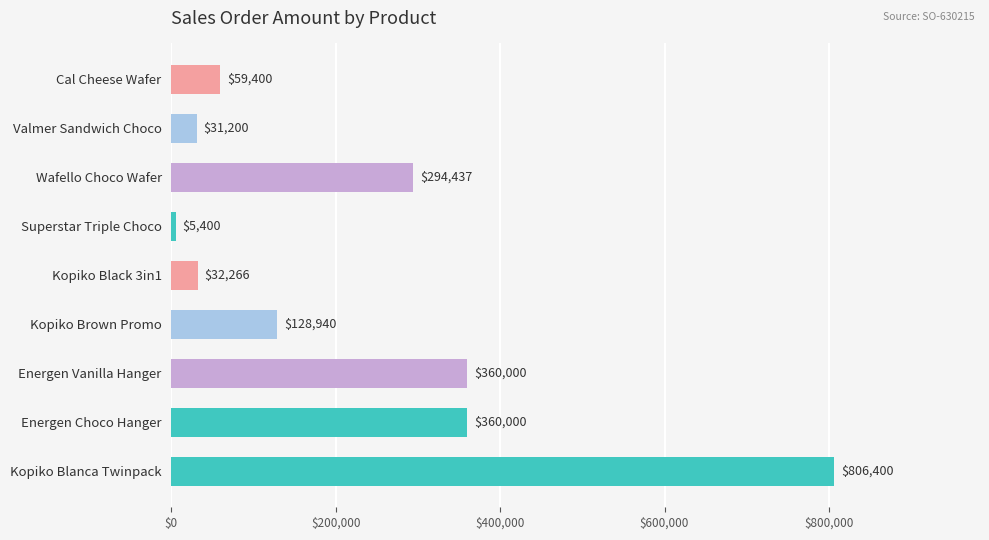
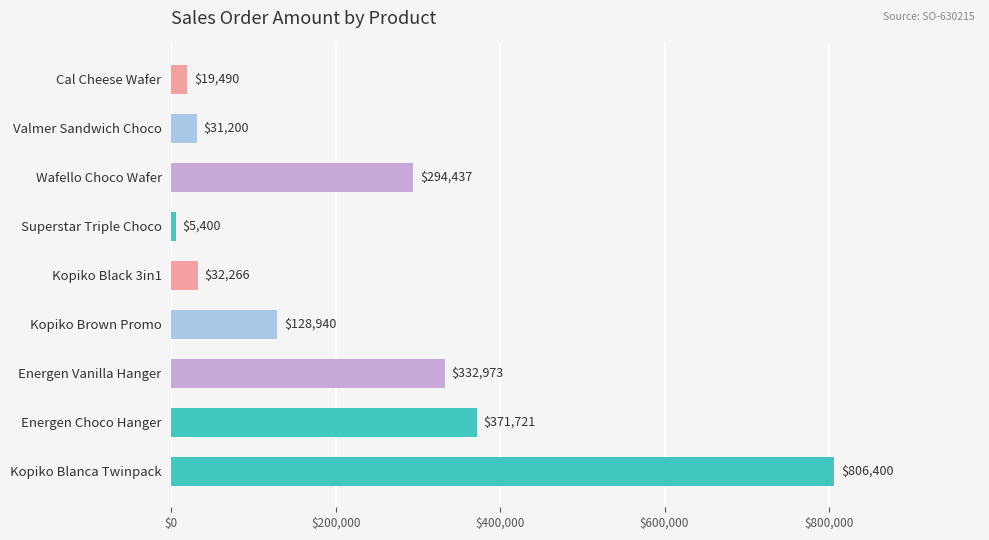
Cal Cheese Wafer: $59,400 -> $19,490
Energen Vanilla Hanger: $360,000 -> $332,973
Energen Choco Hanger: $360,000 -> $371,721
